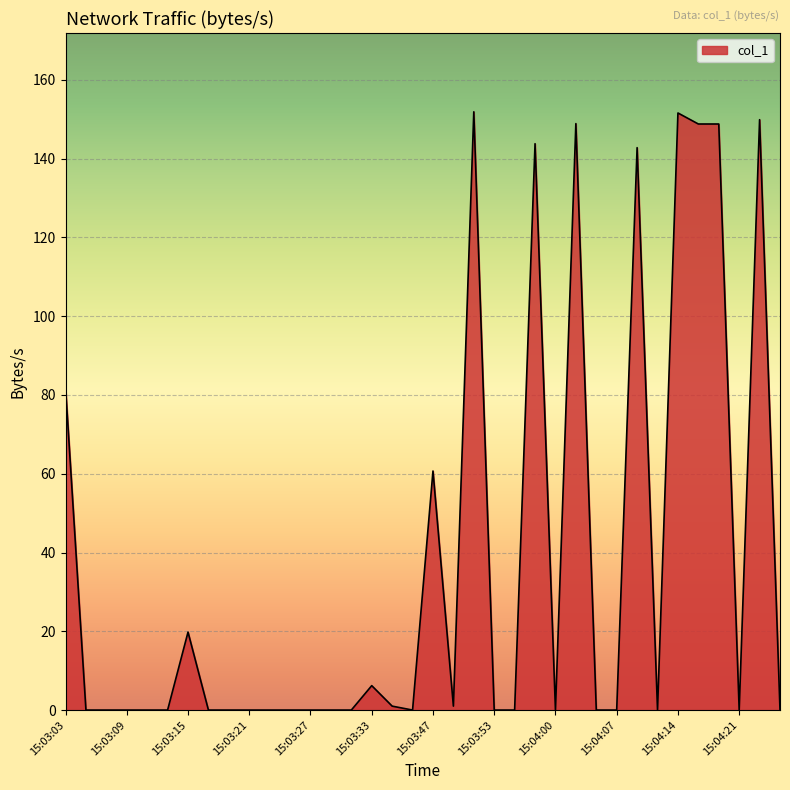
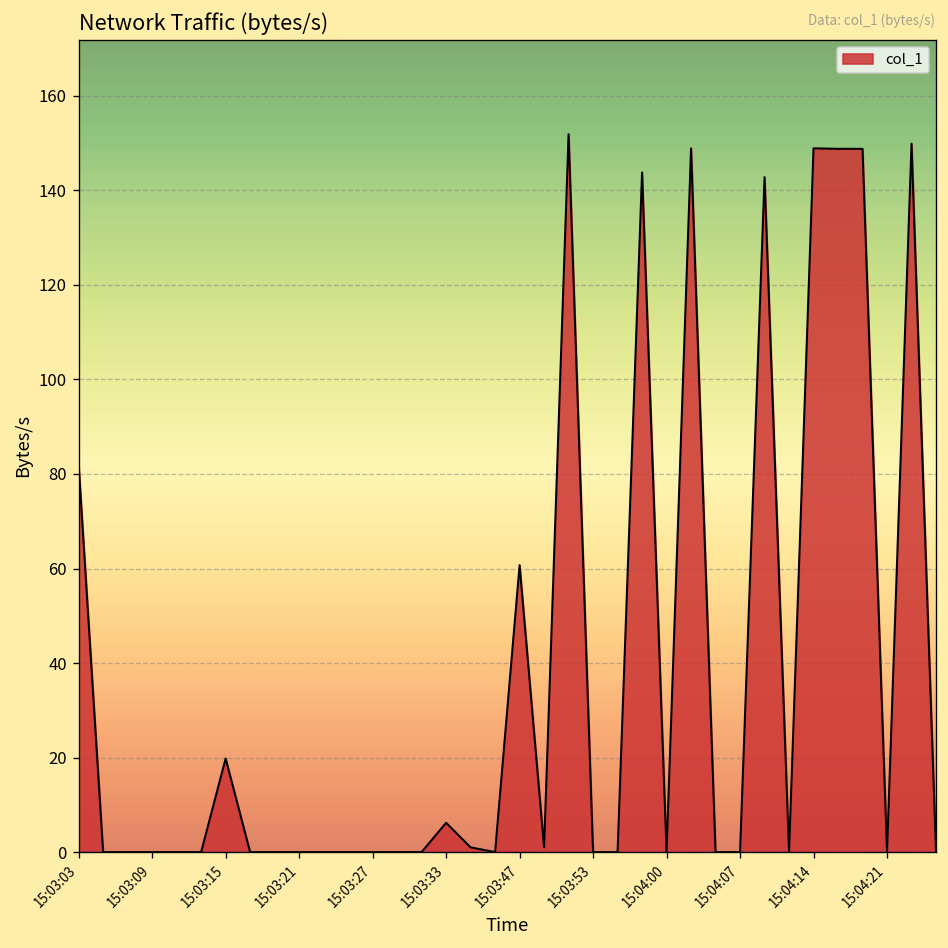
15:04:14: 152 -> 149
